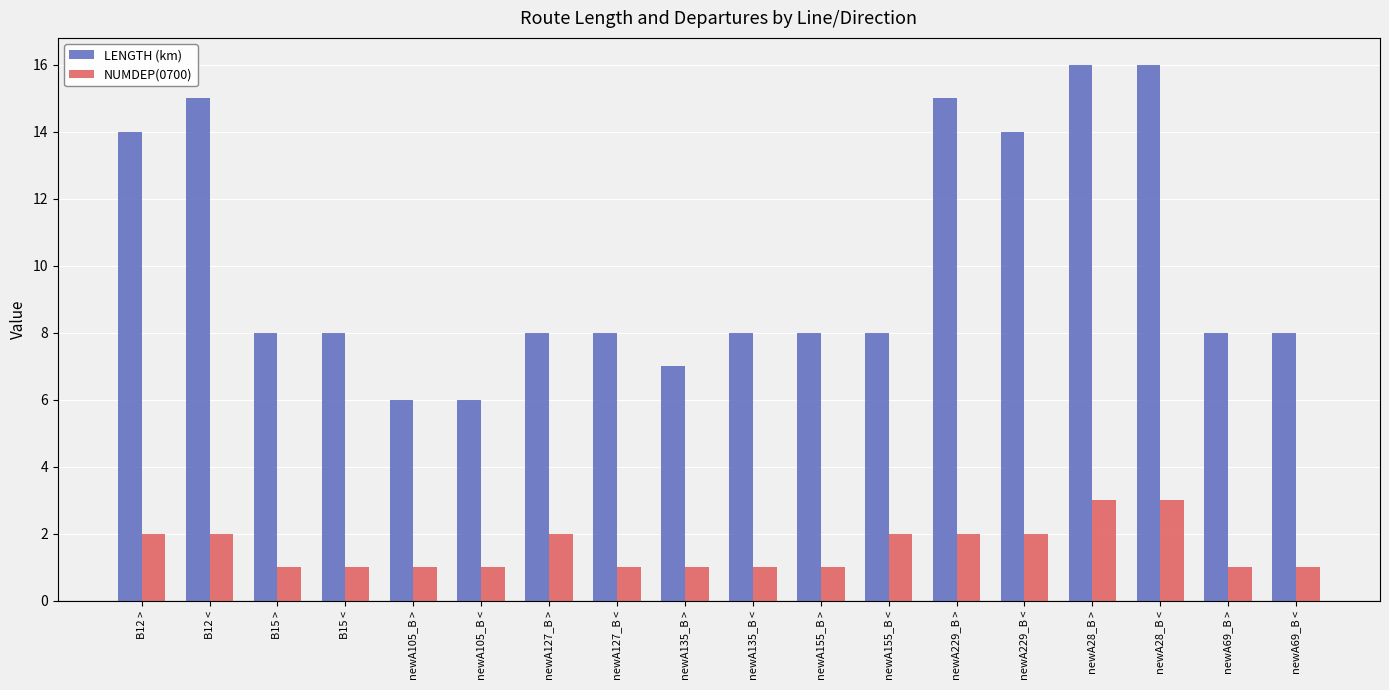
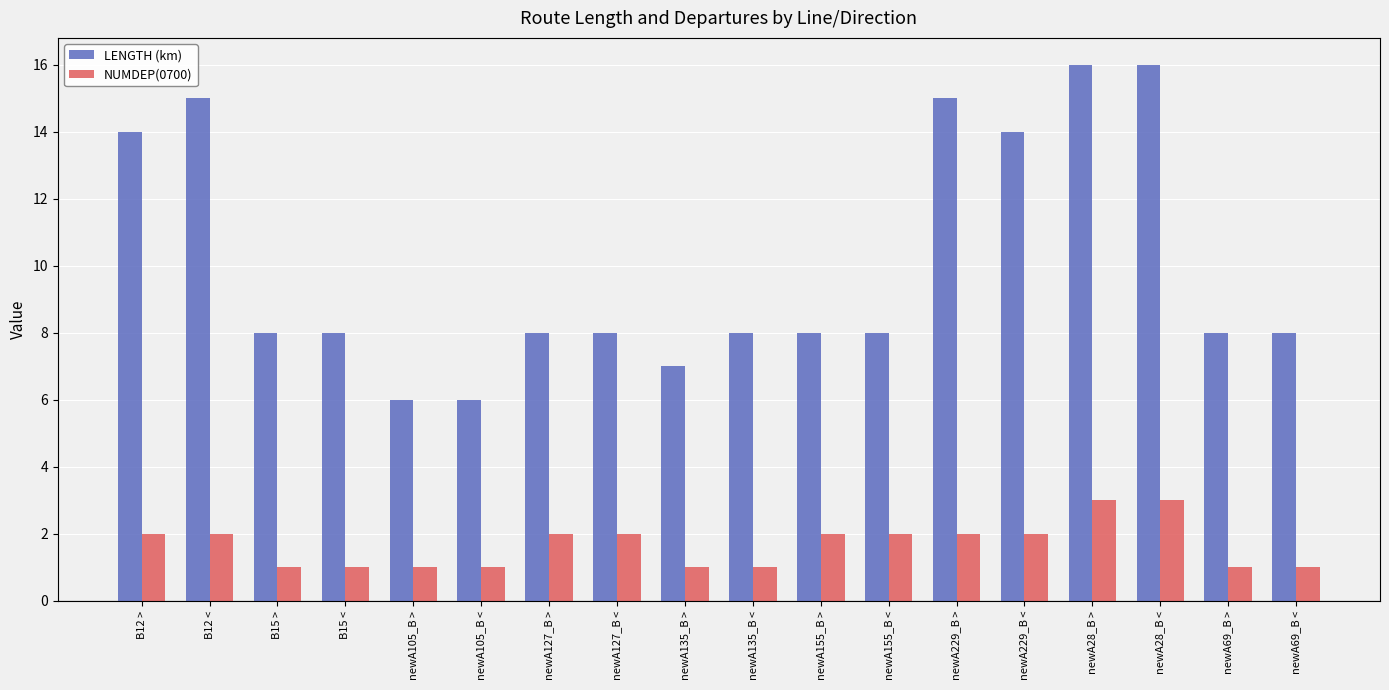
NUMDEP(0700), newA127_B <: 1 -> 2
NUMDEP(0700), newA155_B >: 1 -> 2
